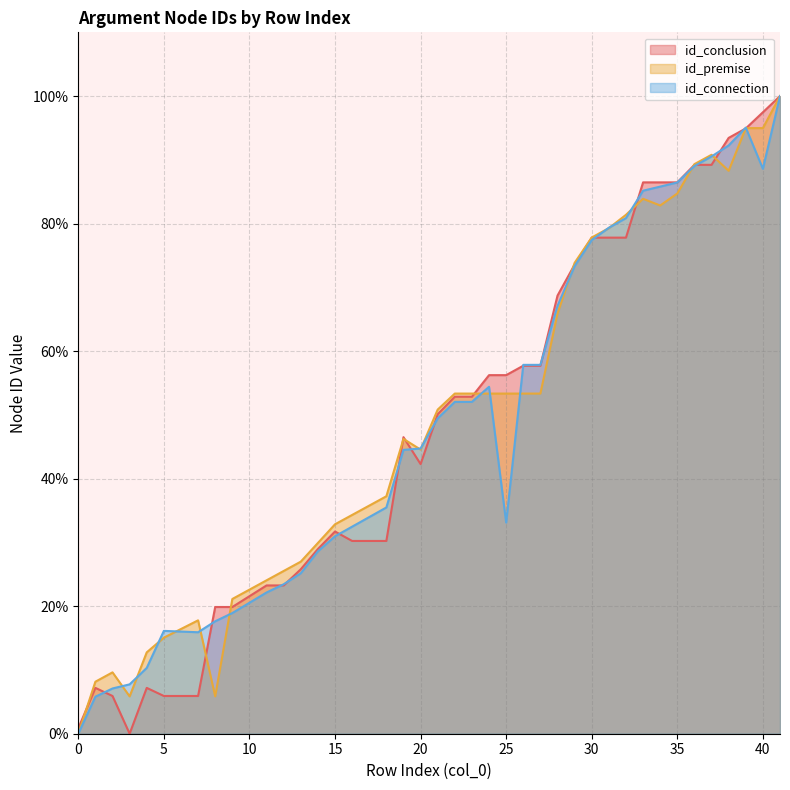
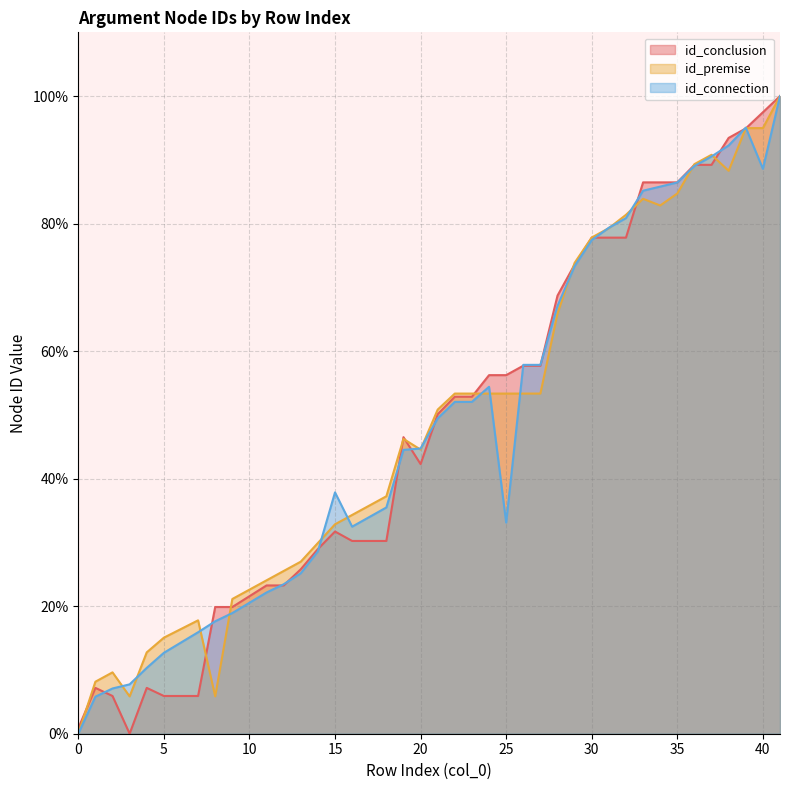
id_connection, 5: 16% -> 13%
id_connection, 15: 31% -> 38%
